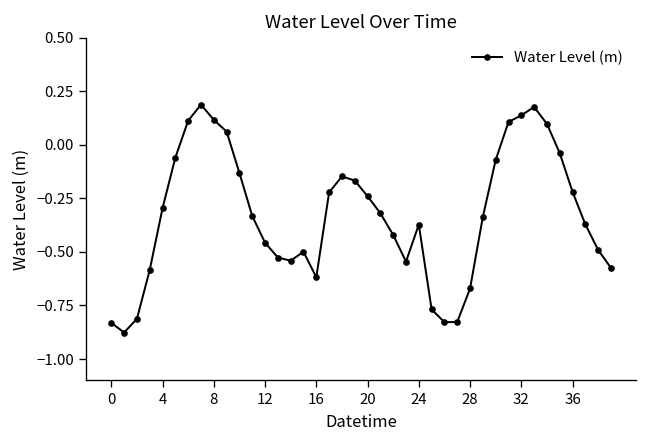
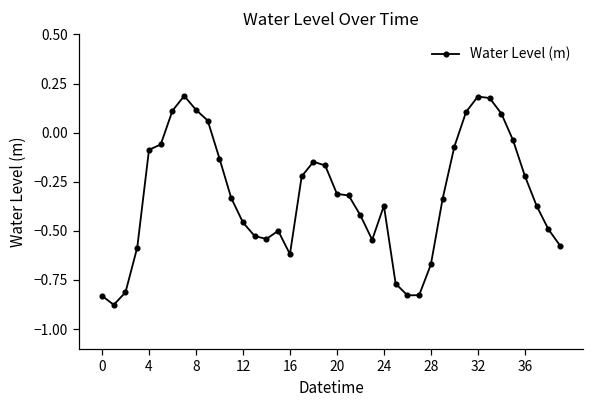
4: -0.30 -> -0.09
20: -0.24 -> -0.31
32: 0.14 -> 0.18
